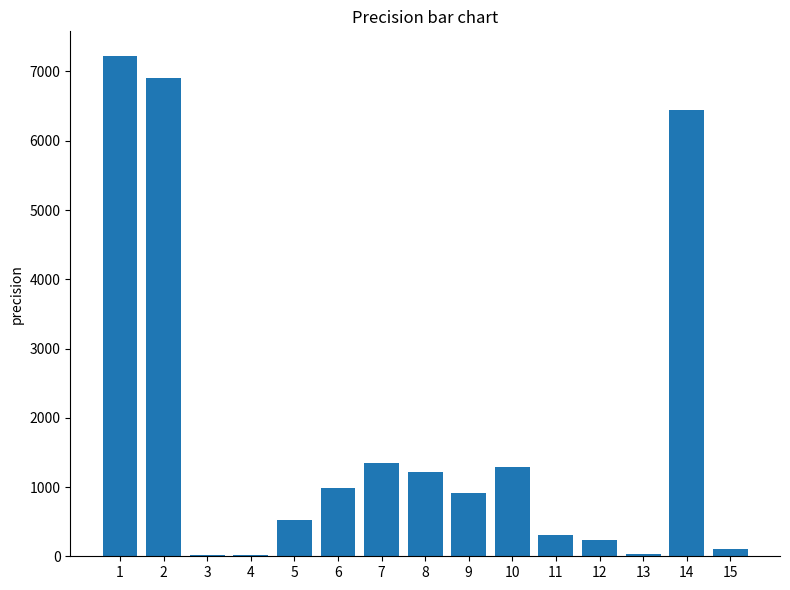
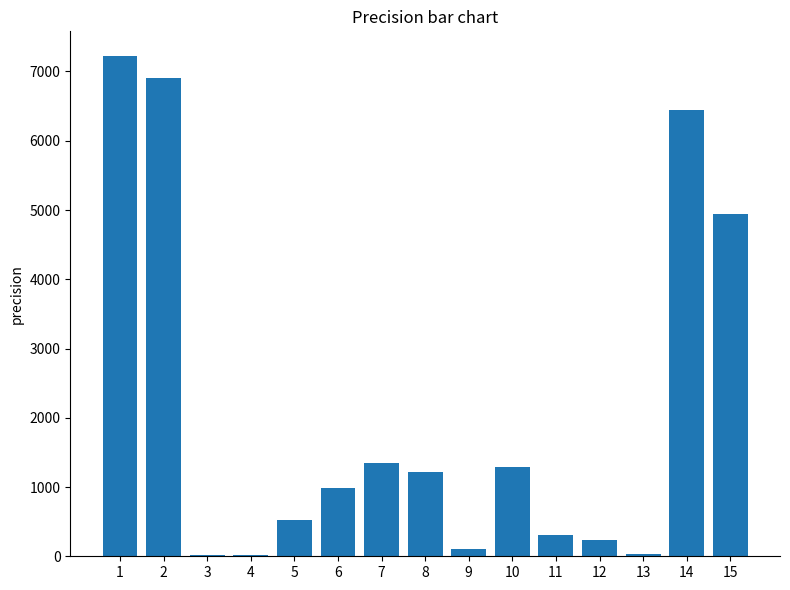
9: 900 -> 100
15: 100 -> 4900
